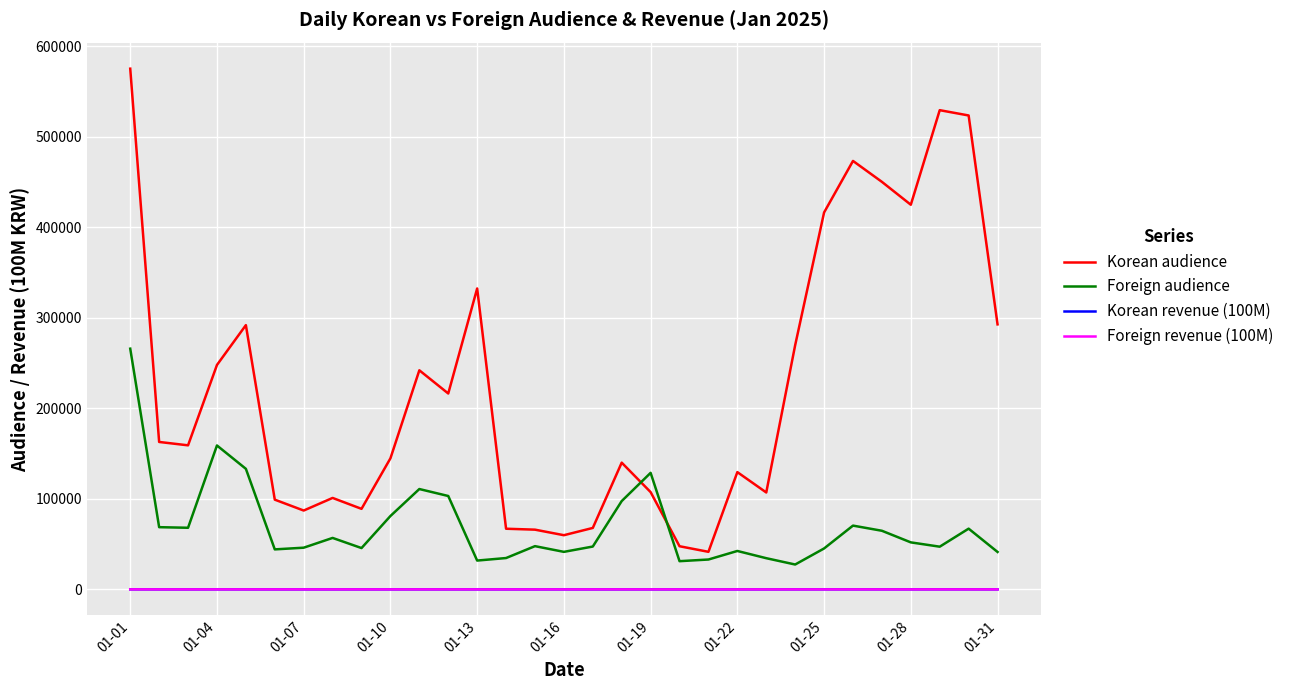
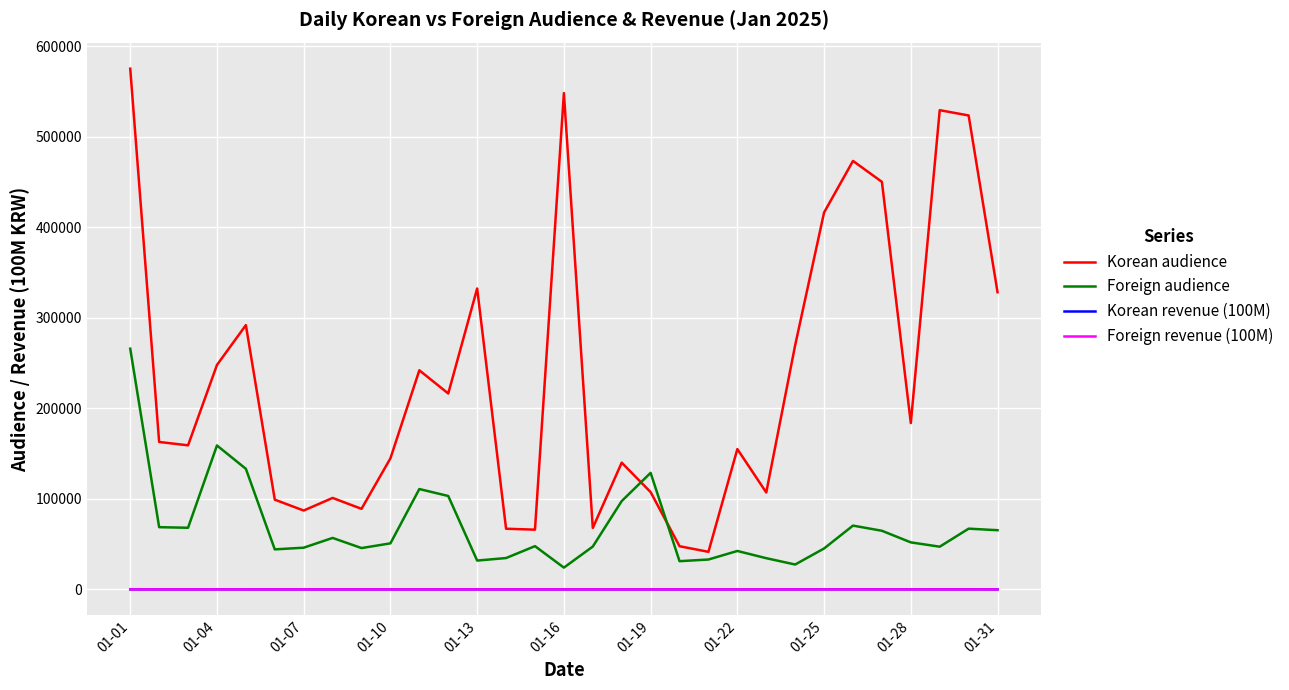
Foreign audience, 01-10: 80000 -> 50000
Korean audience, 01-16: 60000 -> 550000
Foreign audience, 01-16: 40000 -> 20000
Korean audience, 01-22: 130000 -> 160000
Korean audience, 01-28: 430000 -> 180000
Korean audience, 01-31: 290000 -> 330000
Foreign audience, 01-31: 40000 -> 70000
